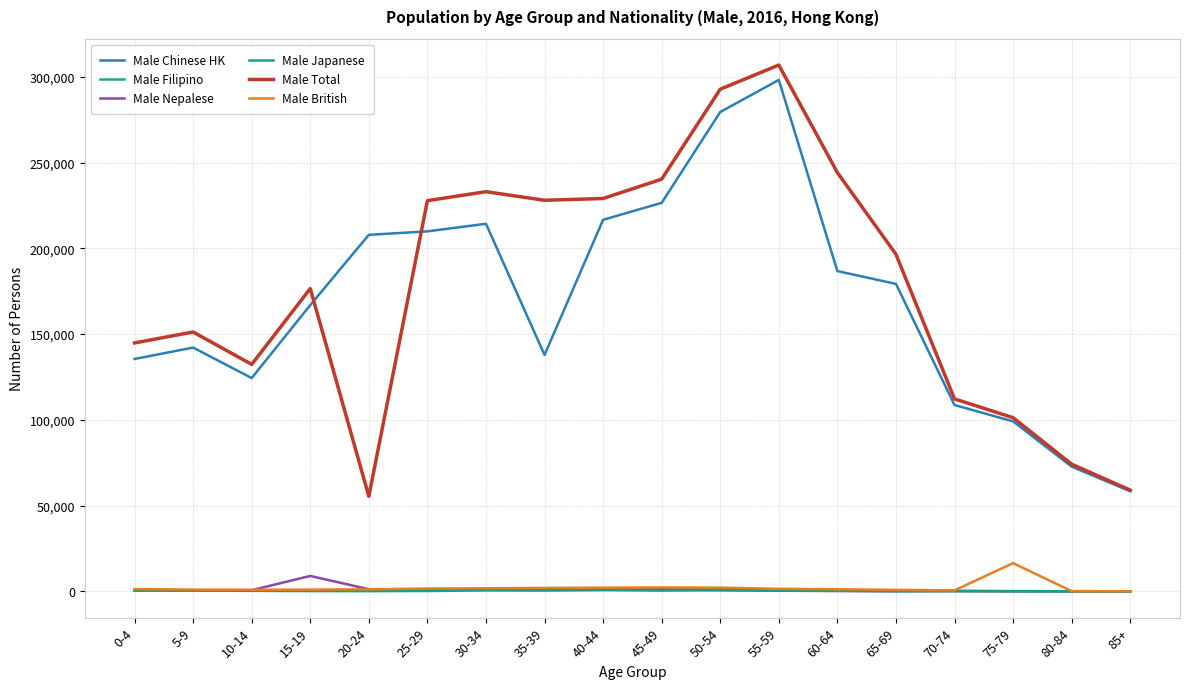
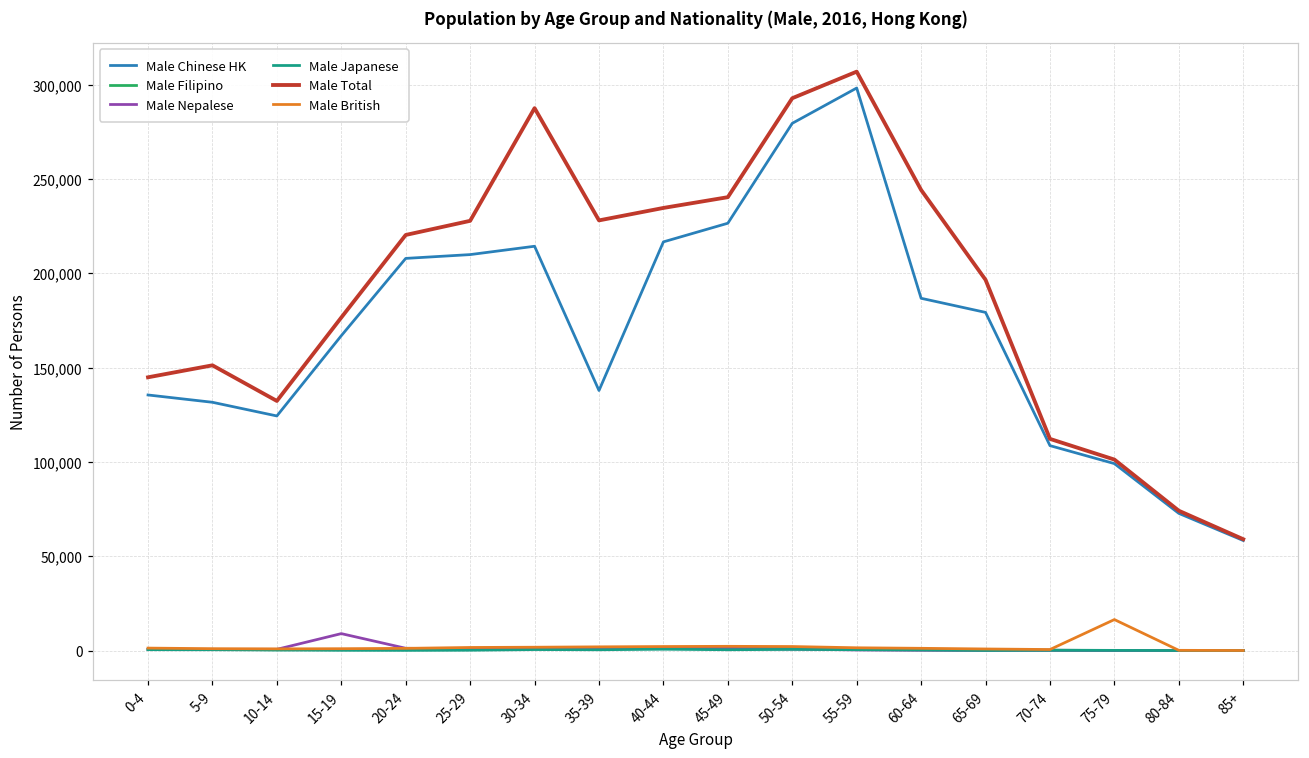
Male Chinese HK, 5-9: 142,000 -> 132,000
Male Total, 20-24: 55,000 -> 220,000
Male Total, 30-34: 233,000 -> 287,000
Male Total, 40-44: 229,000 -> 235,000
